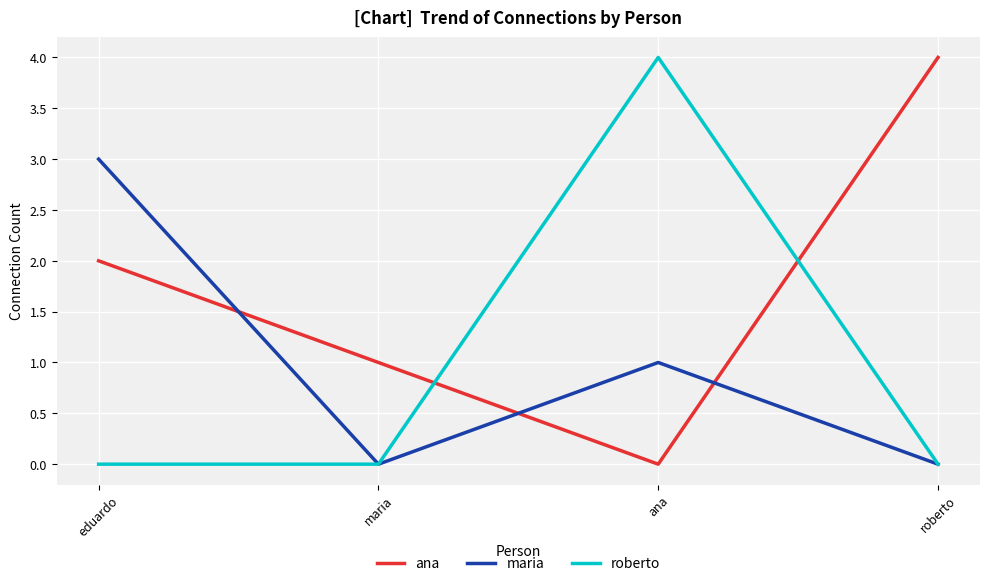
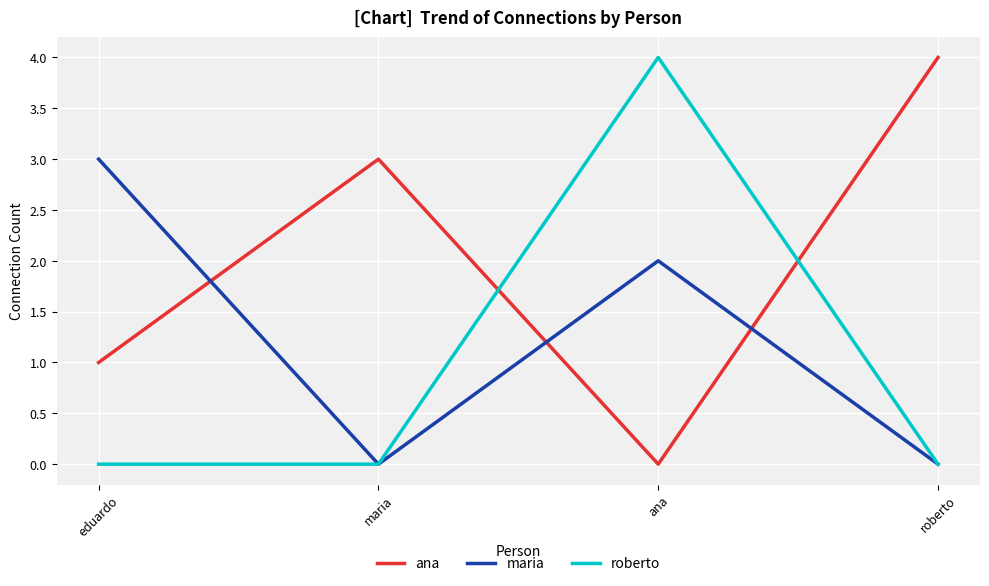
ana, eduardo: 2 -> 1
ana, maria: 1 -> 3
maria, ana: 1 -> 2
